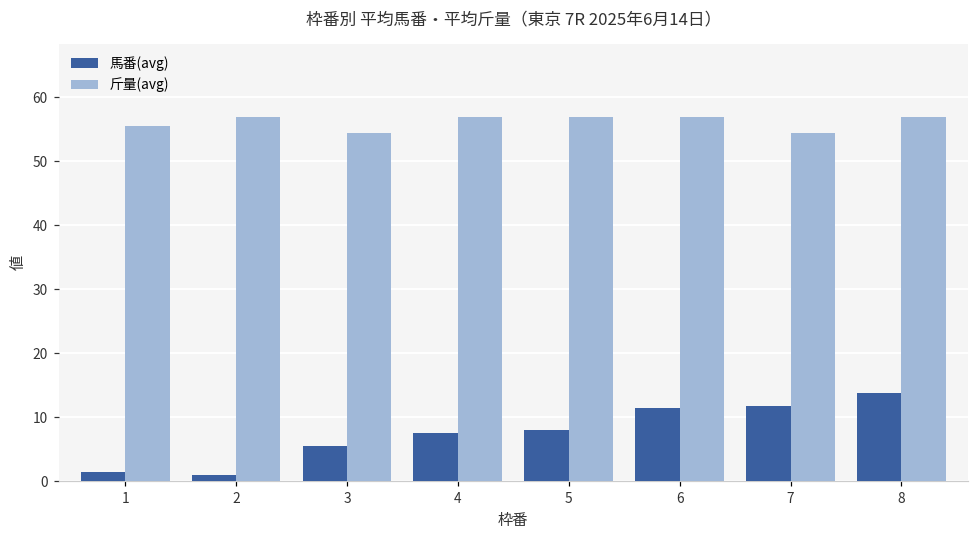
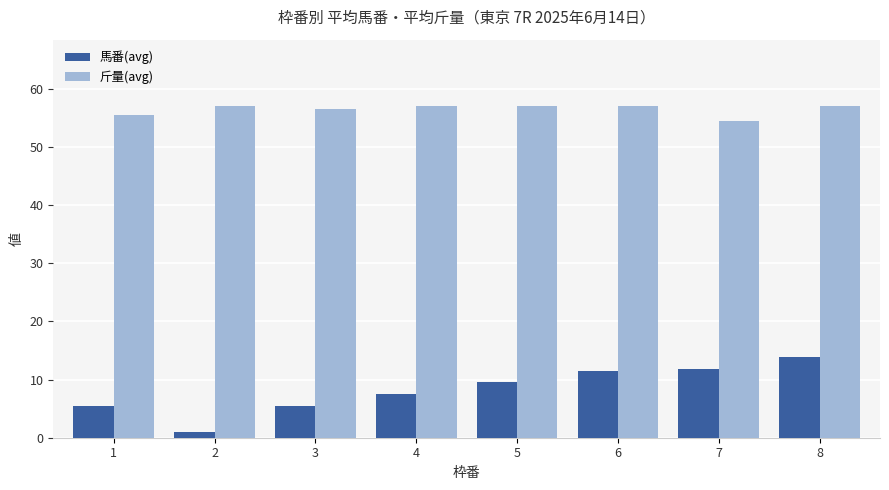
馬番(avg), 1: 2 -> 6
斤量(avg), 3: 54 -> 57
馬番(avg), 5: 8 -> 10
